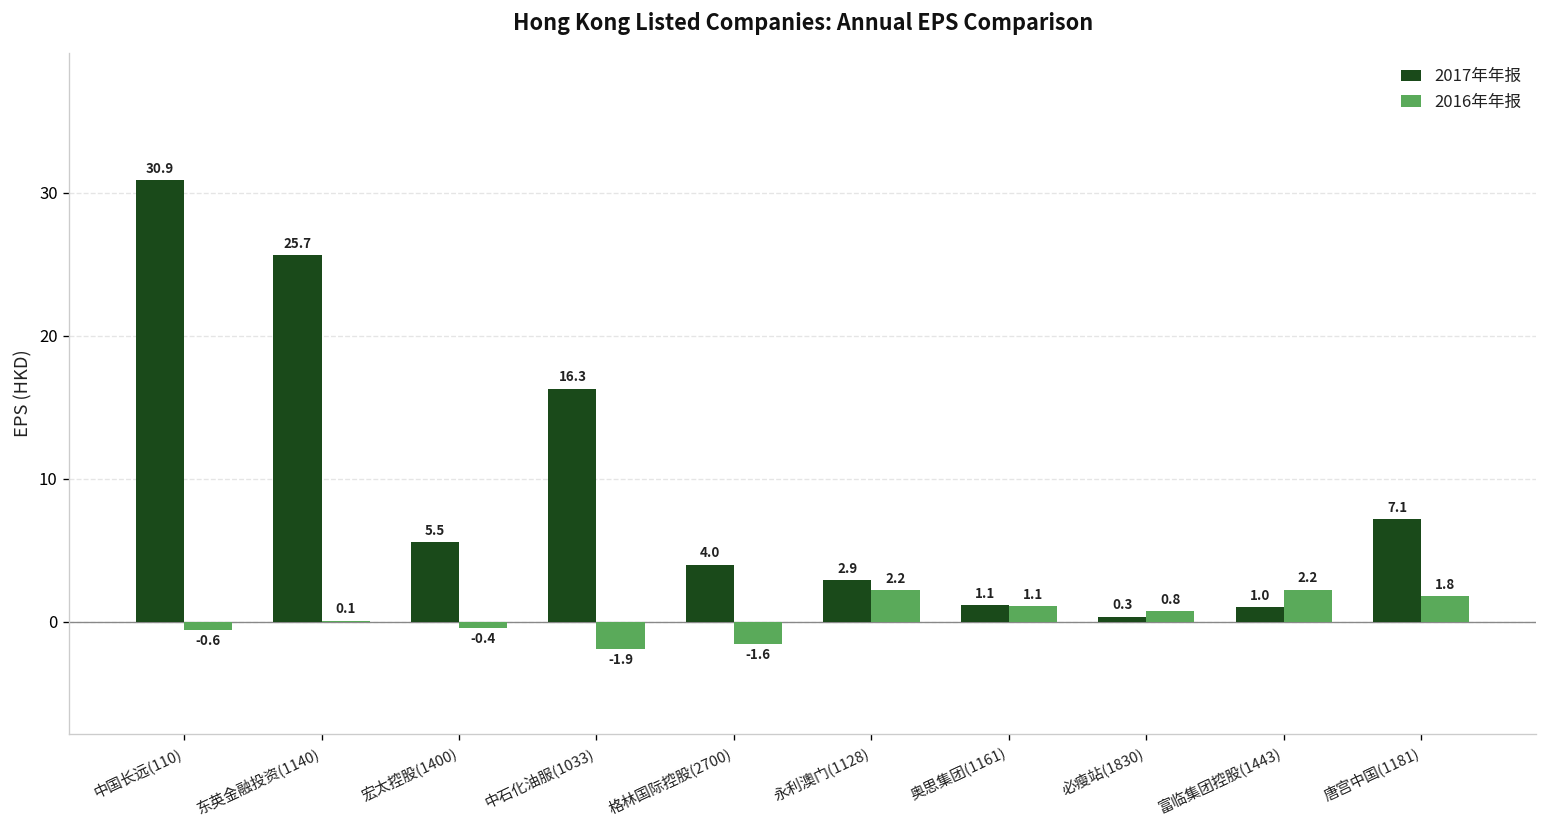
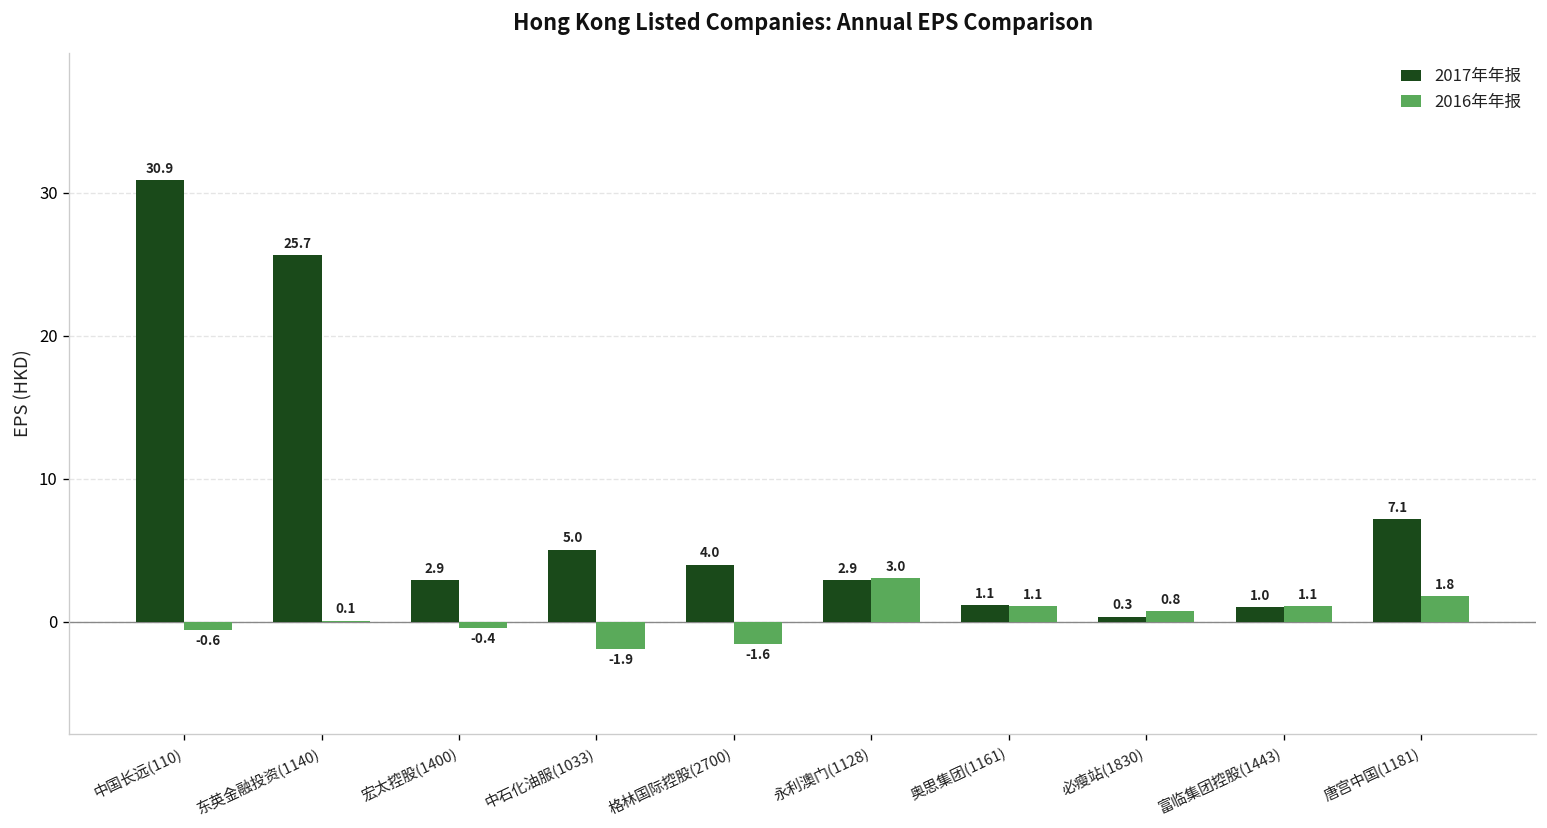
2017年年报, 宏太控股(1400): 5.5 -> 2.9
2017年年报, 中石化油服(1033): 16.3 -> 5.0
2016年年报, 永利澳门(1128): 2.2 -> 3.0
2016年年报, 富临集团控股(1443): 2.2 -> 1.1
